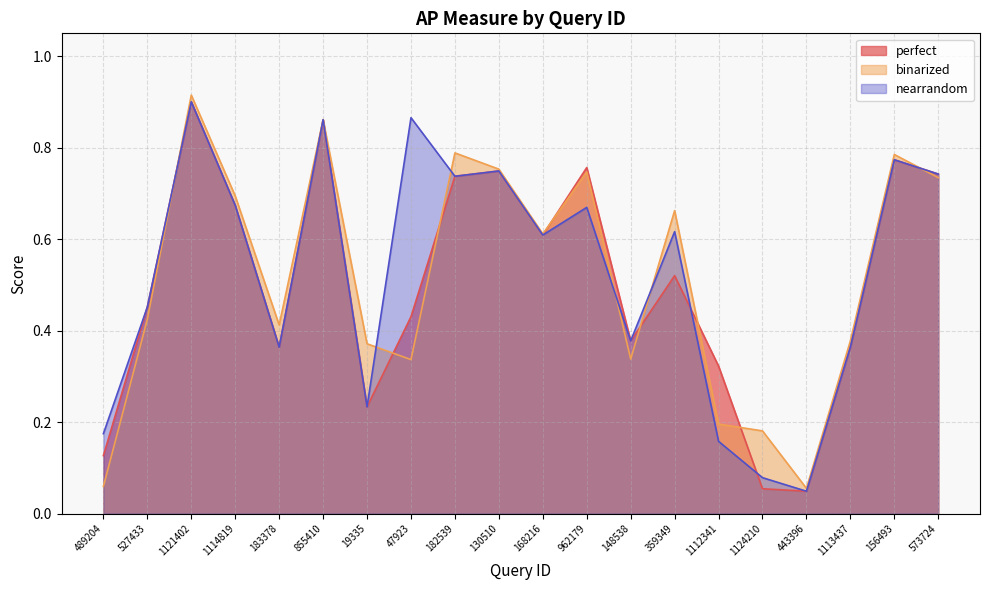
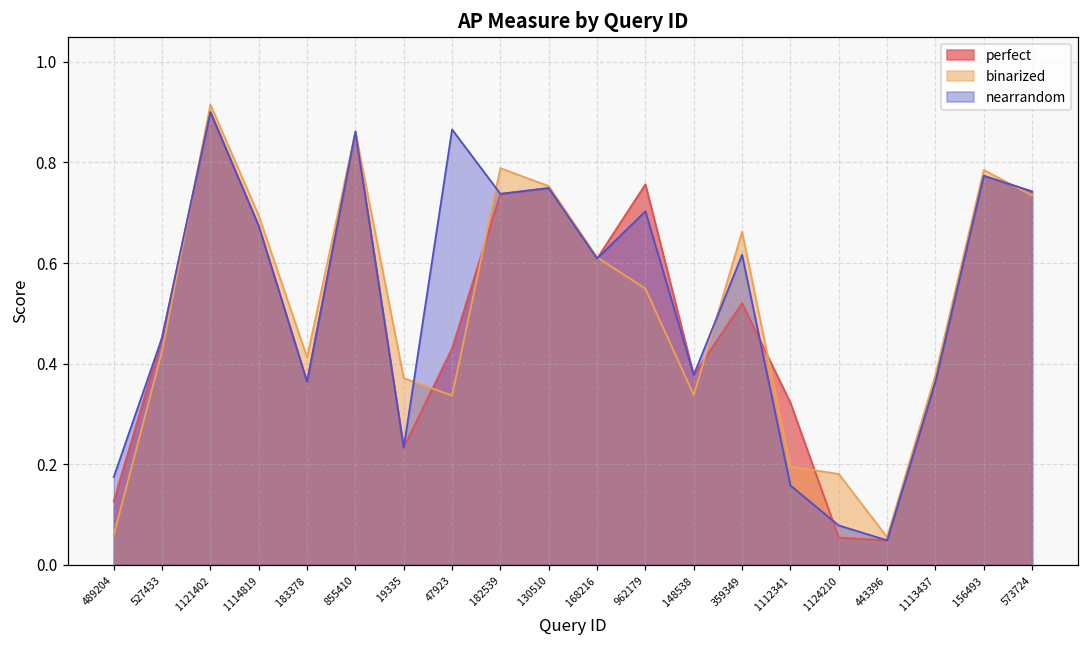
binarized, 962179: 0.75 -> 0.55
nearrandom, 962179: 0.67 -> 0.70
